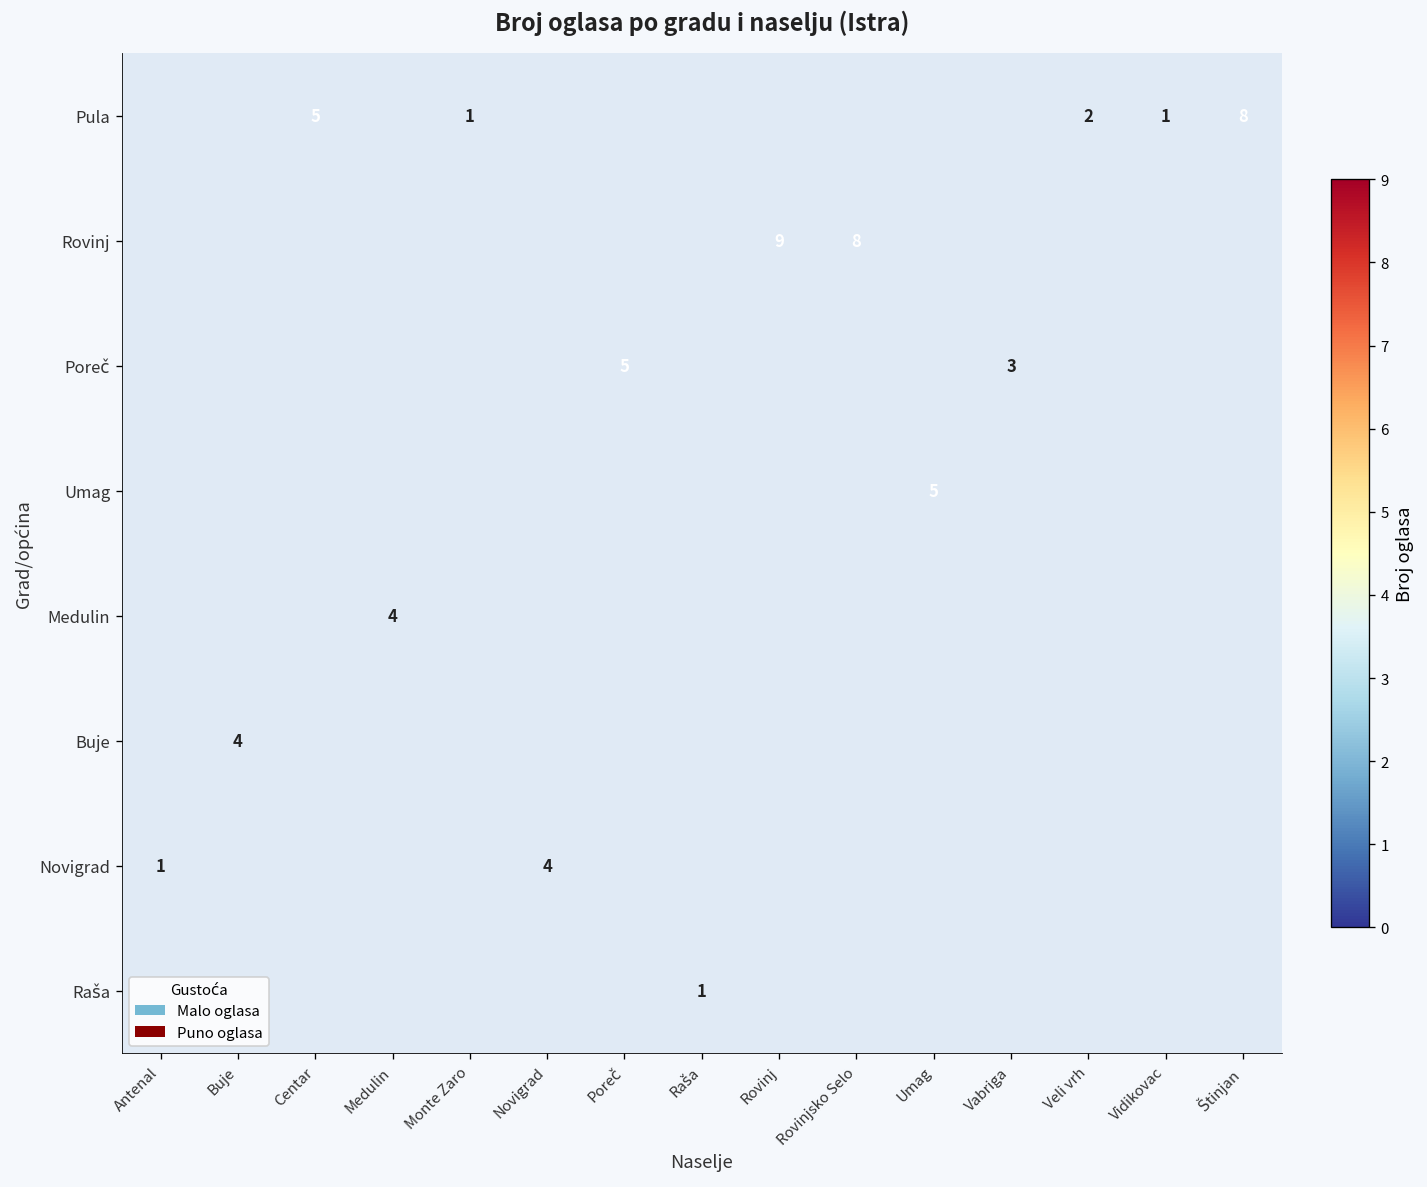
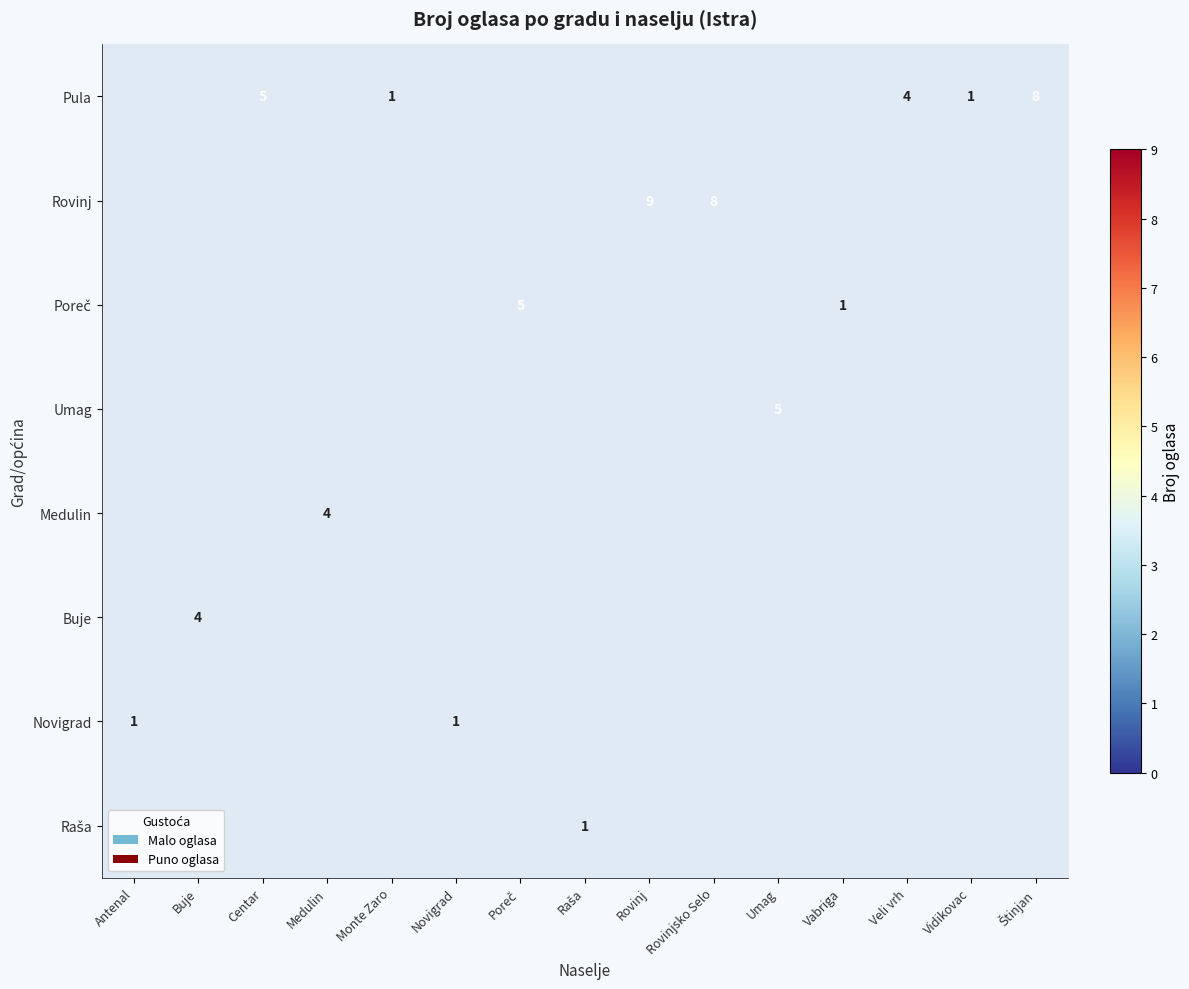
Pula, Veli vrh: 2 -> 4
Poreč, Vabriga: 3 -> 1
Novigrad, Novigrad: 4 -> 1
